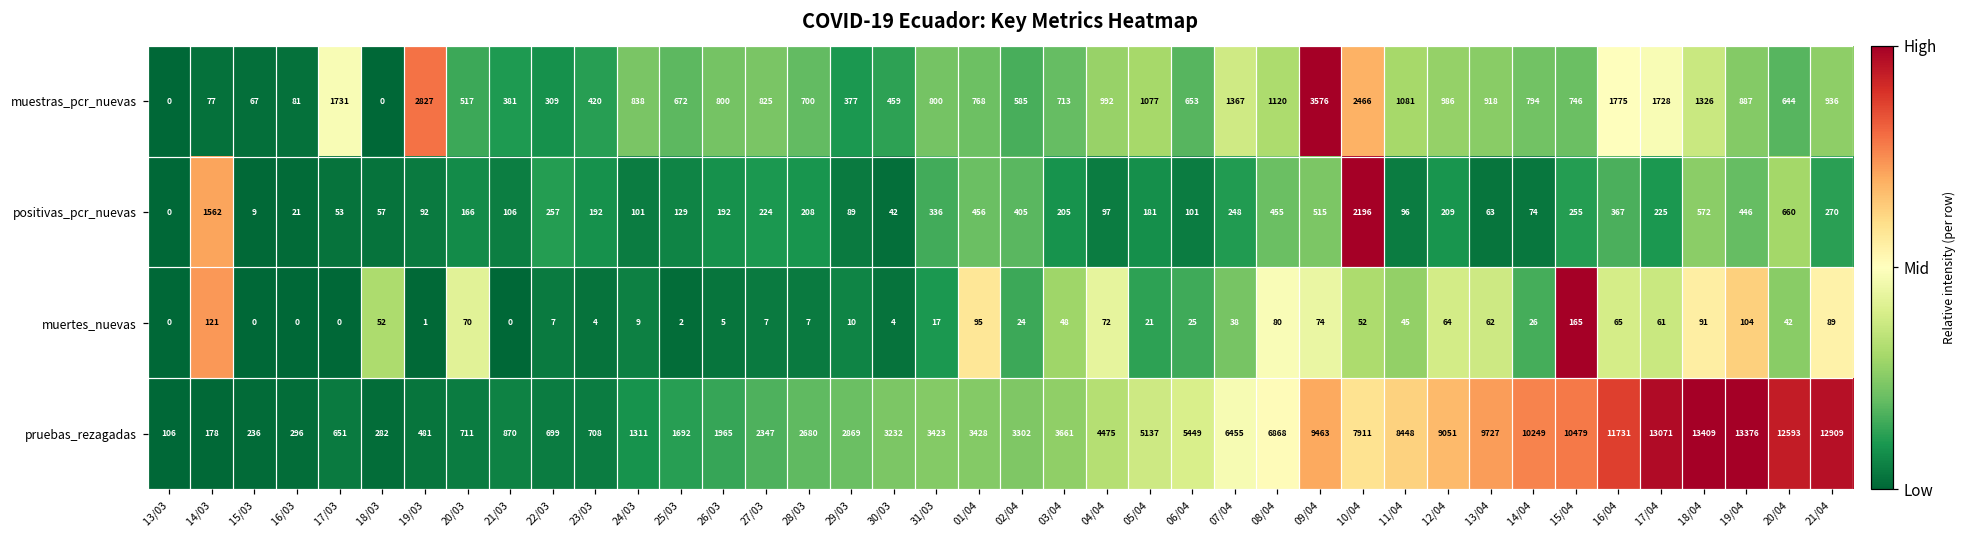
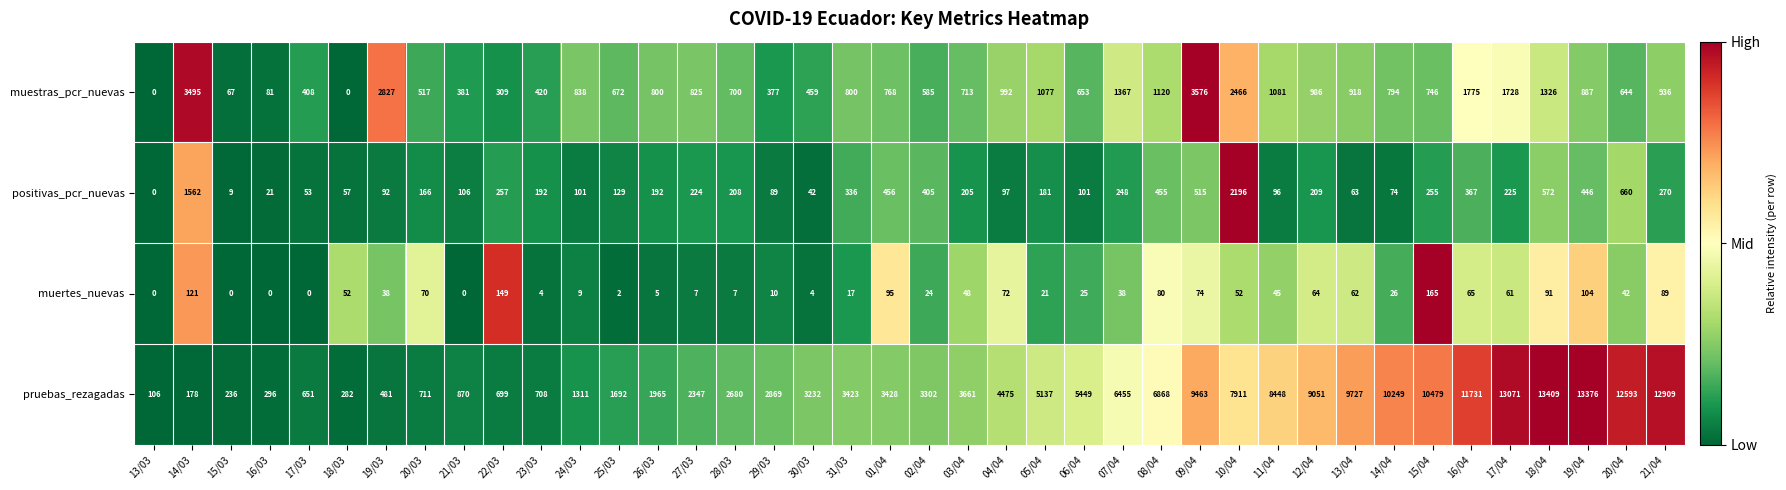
muestras_pcr_nuevas, 14/03: 77 -> 3495
muestras_pcr_nuevas, 17/03: 1731 -> 408
muertes_nuevas, 19/03: 1 -> 38
muertes_nuevas, 22/03: 7 -> 149
